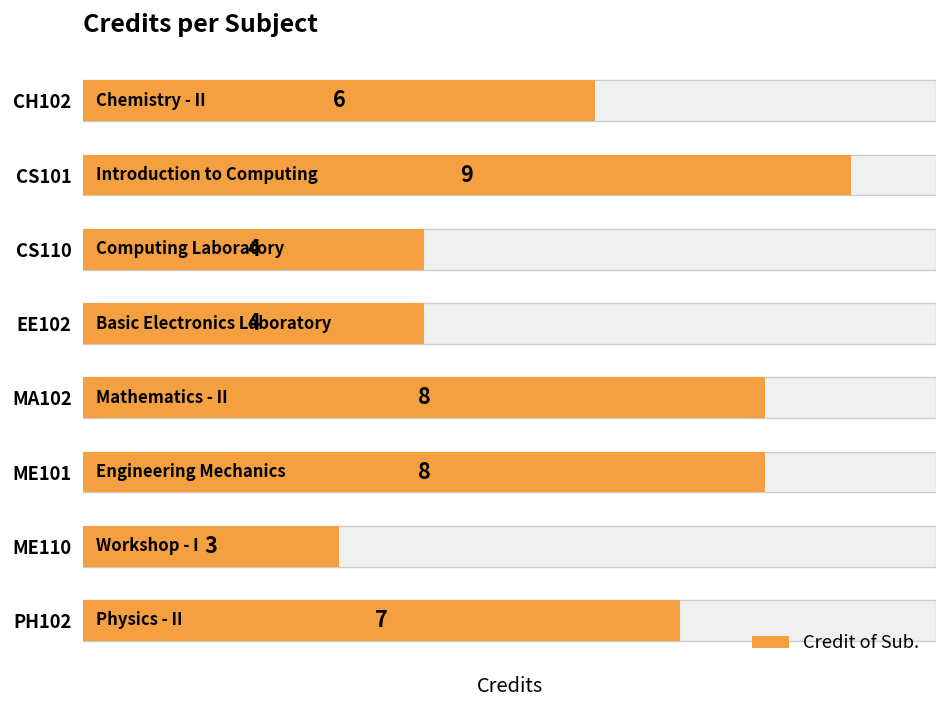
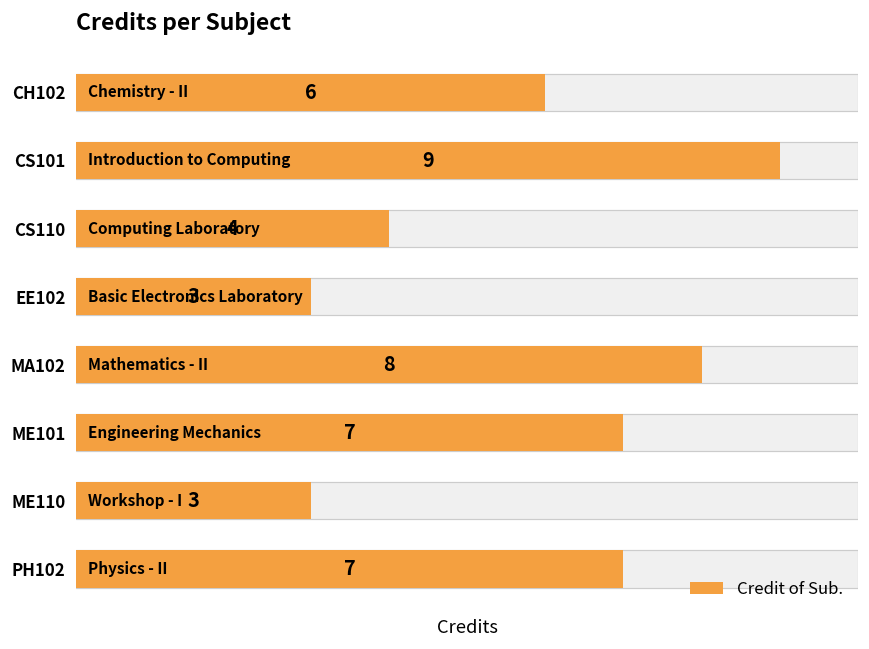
Credit of Sub., EE102: 4 -> 3
Credit of Sub., ME101: 8 -> 7
